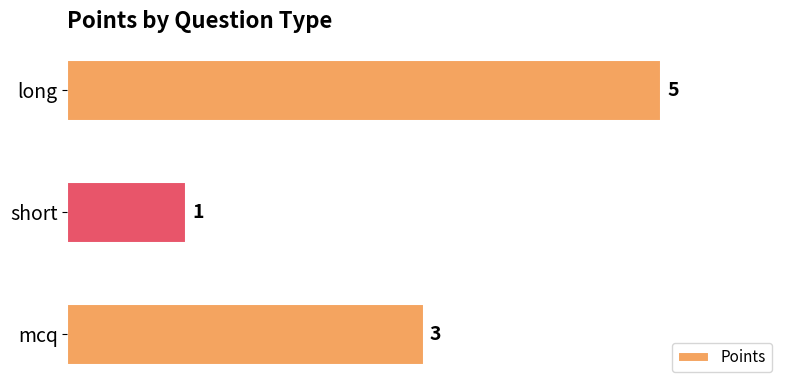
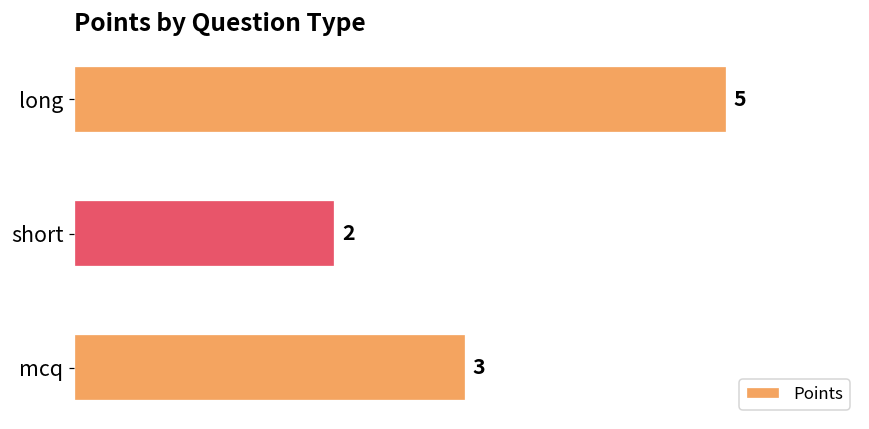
short: 1 -> 2
